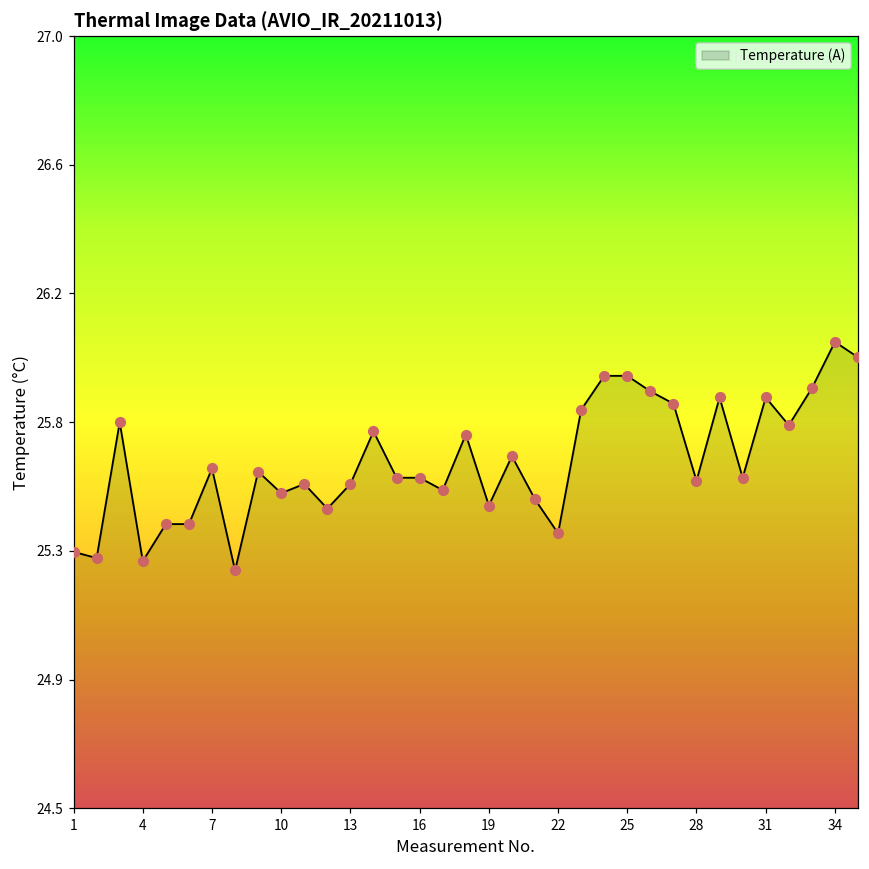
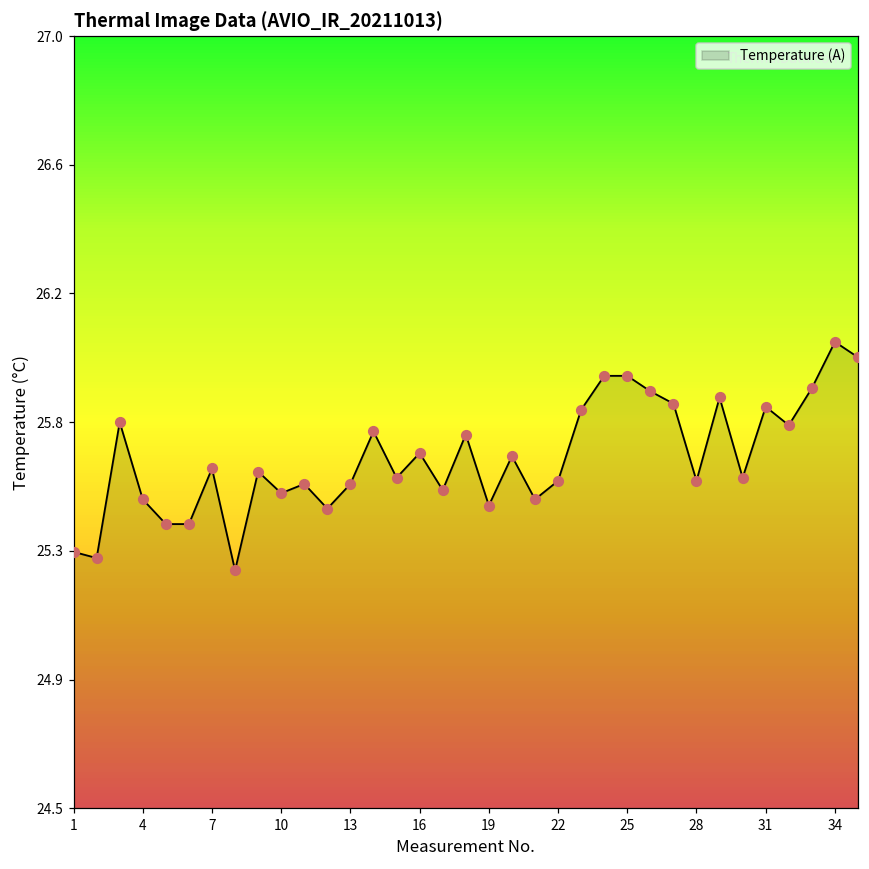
4: 25.3 -> 25.5
16: 25.57 -> 25.65
22: 25.39 -> 25.56
31: 25.83 -> 25.80
